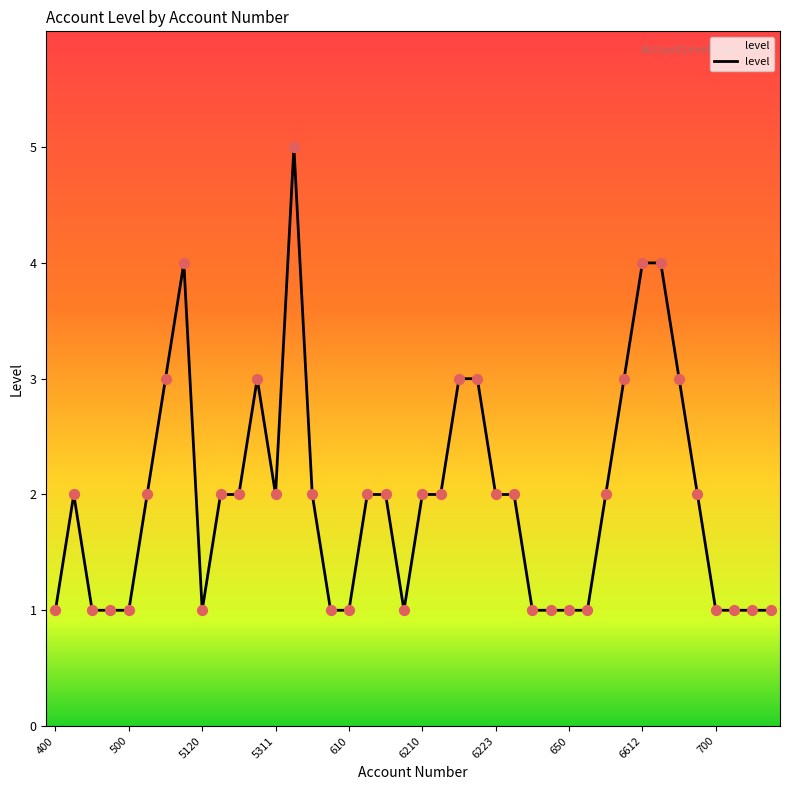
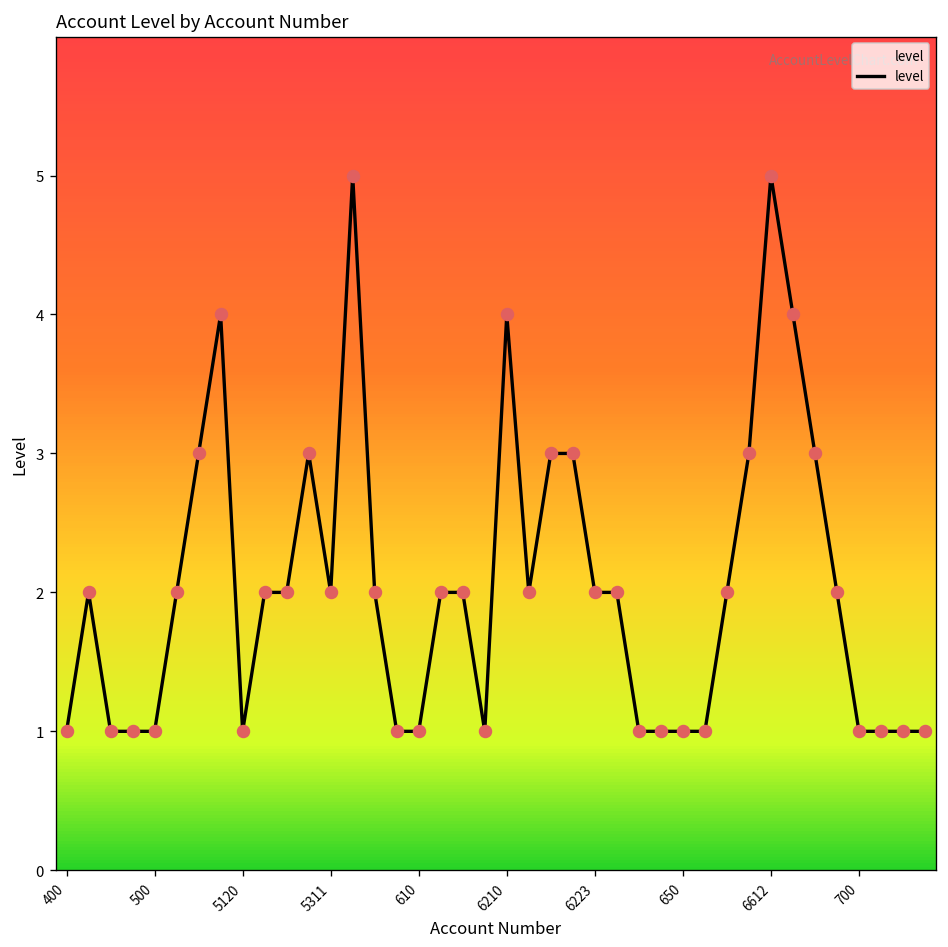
6210: 2 -> 4
6612: 4 -> 5
